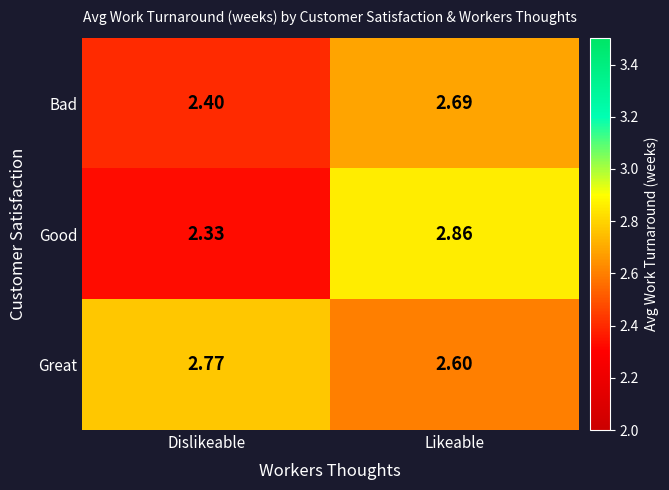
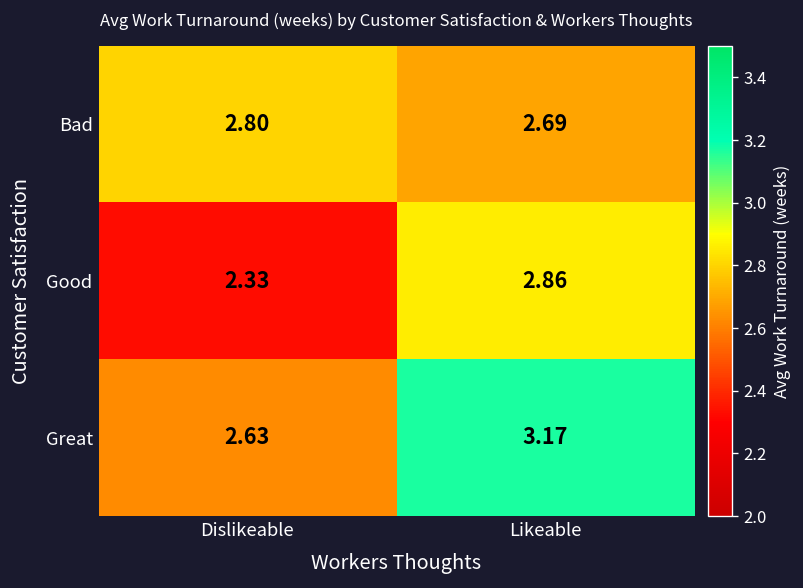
Bad, Dislikeable: 2.40 -> 2.80
Great, Dislikeable: 2.77 -> 2.63
Great, Likeable: 2.60 -> 3.17
